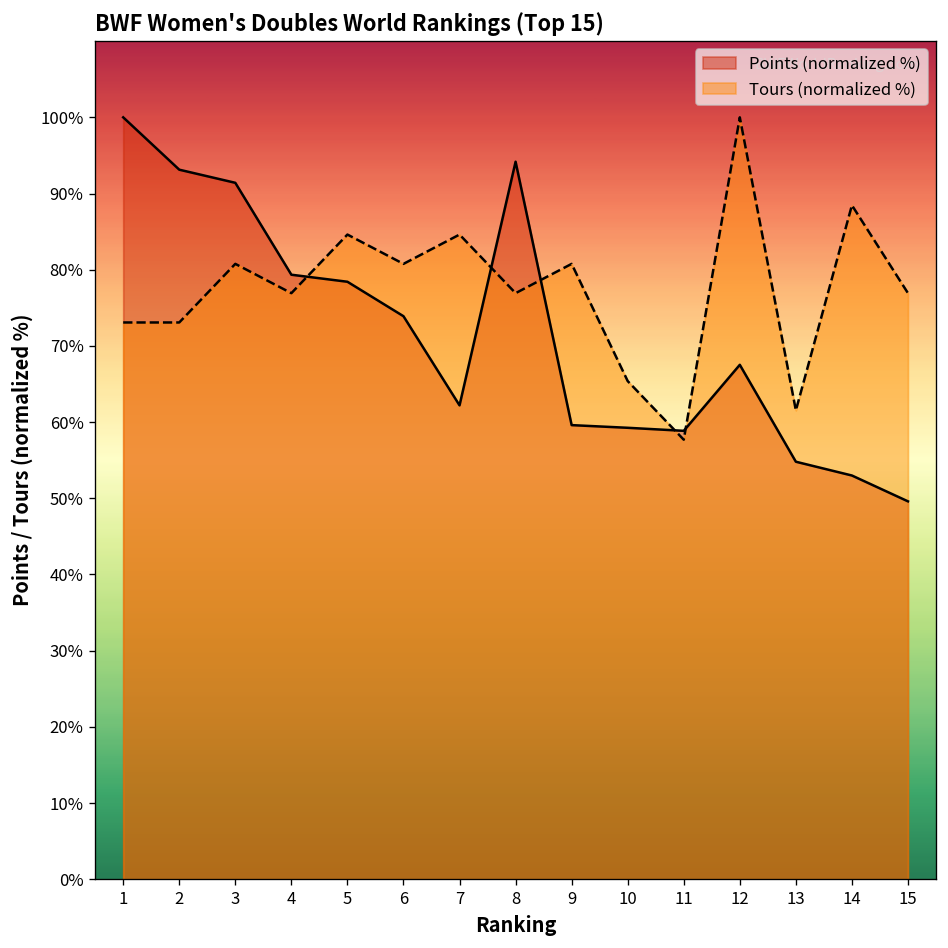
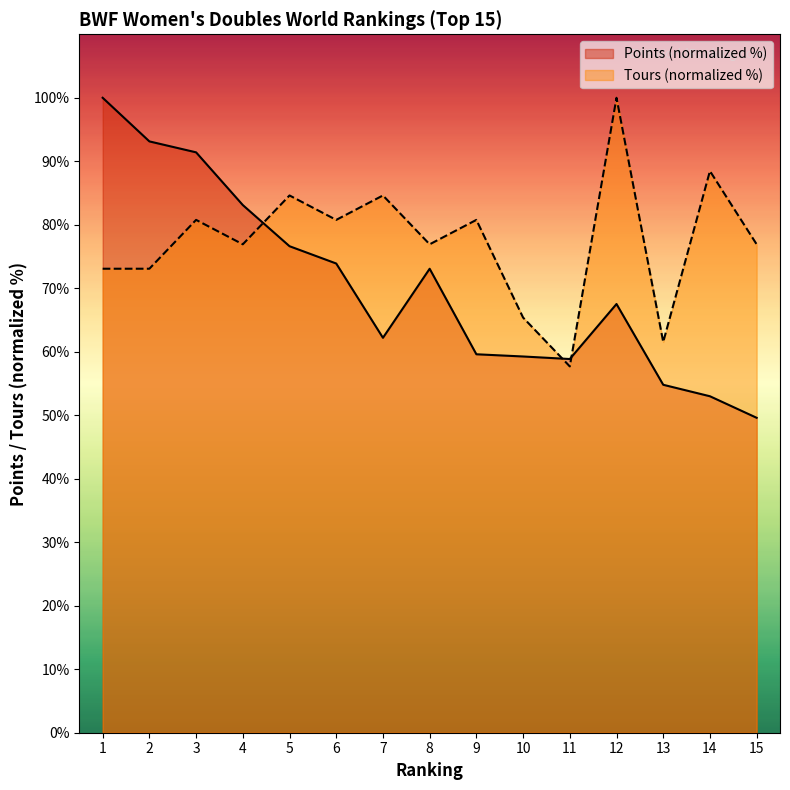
Points (normalized %), 4: 79% -> 83%
Points (normalized %), 5: 78% -> 77%
Points (normalized %), 8: 94% -> 73%
